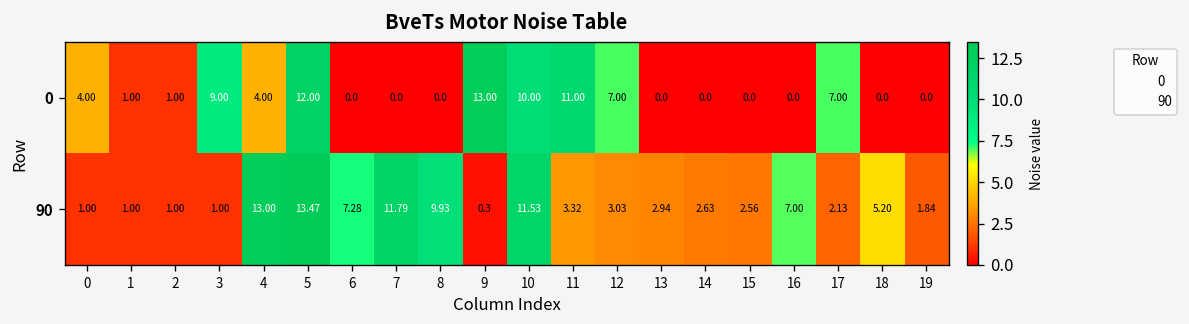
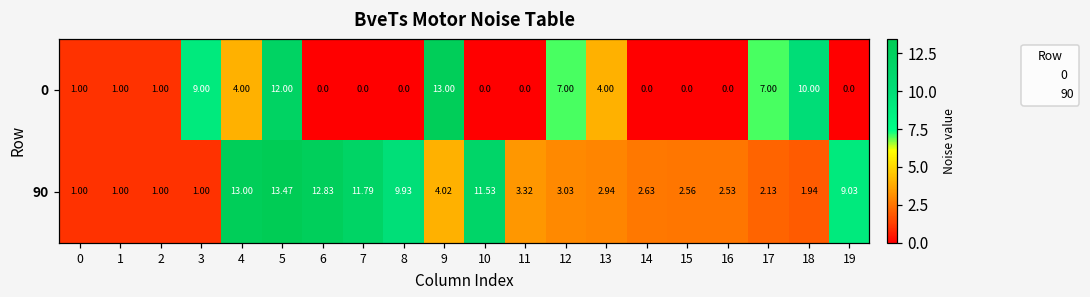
0, 0: 4.00 -> 1.00
0, 10: 10.00 -> 0.0
0, 11: 11.00 -> 0.0
0, 13: 0.0 -> 4.00
0, 18: 0.0 -> 10.00
90, 6: 7.28 -> 12.83
90, 9: 0.3 -> 4.02
90, 16: 7.00 -> 2.53
90, 18: 5.20 -> 1.94
90, 19: 1.84 -> 9.03
